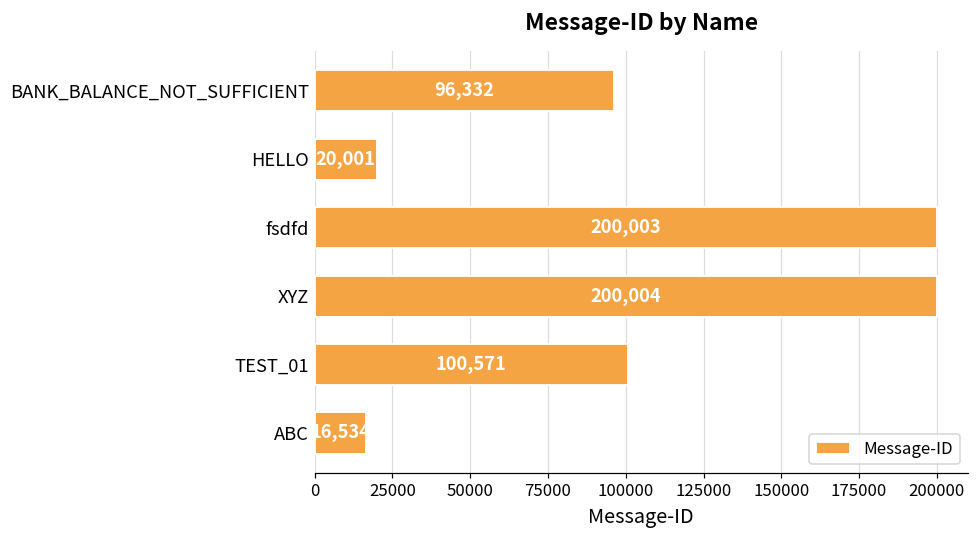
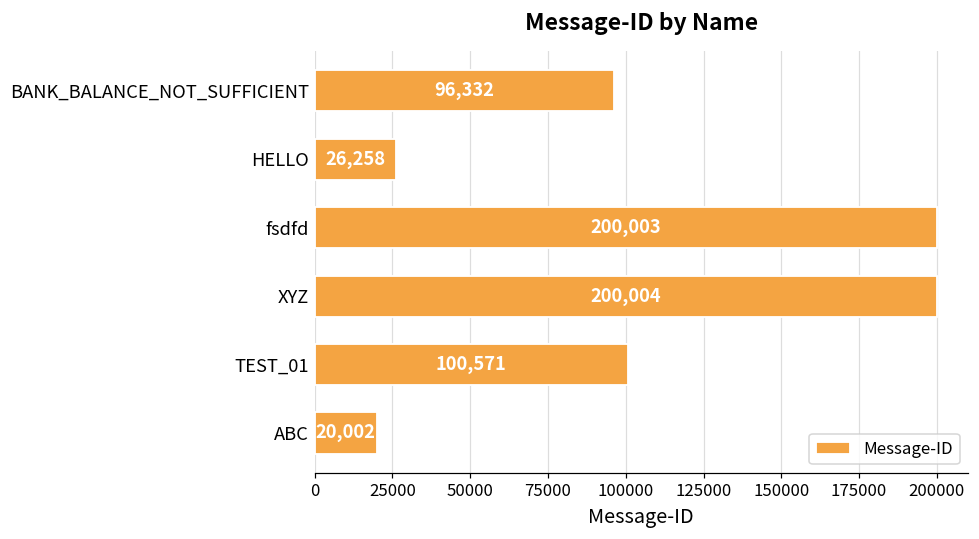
HELLO: 20,001 -> 26,258
ABC: 16,534 -> 20,002
